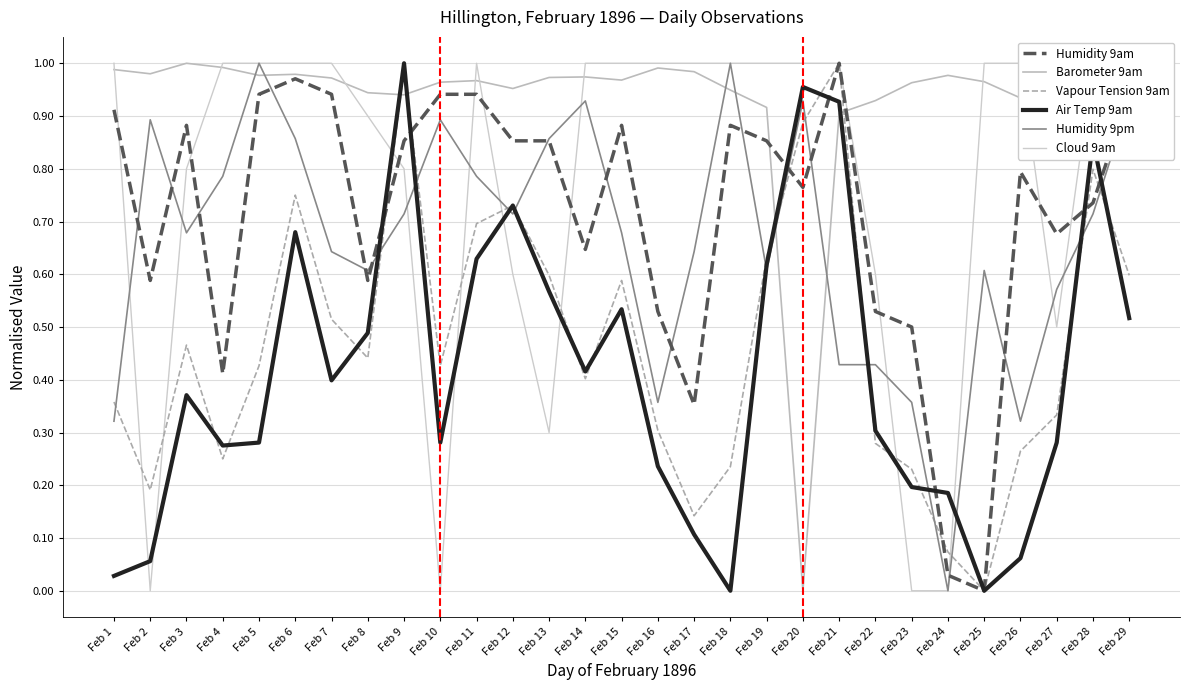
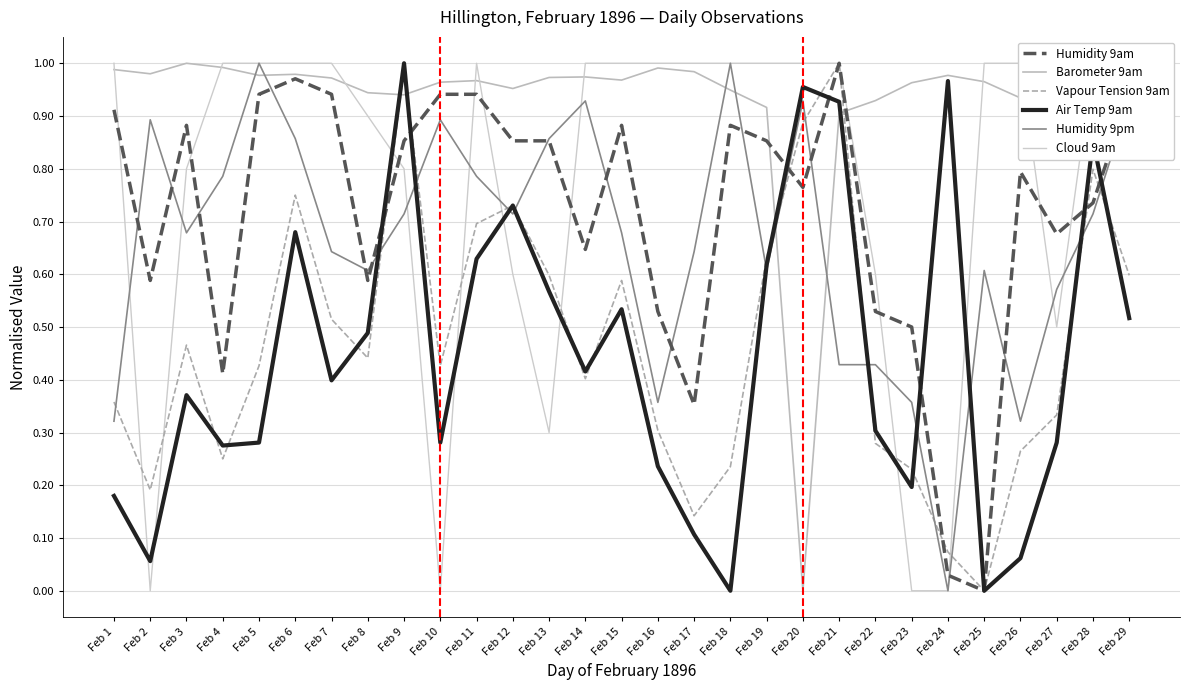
Air Temp 9am, Feb 1: 0.03 -> 0.18
Air Temp 9am, Feb 24: 0.19 -> 0.97
